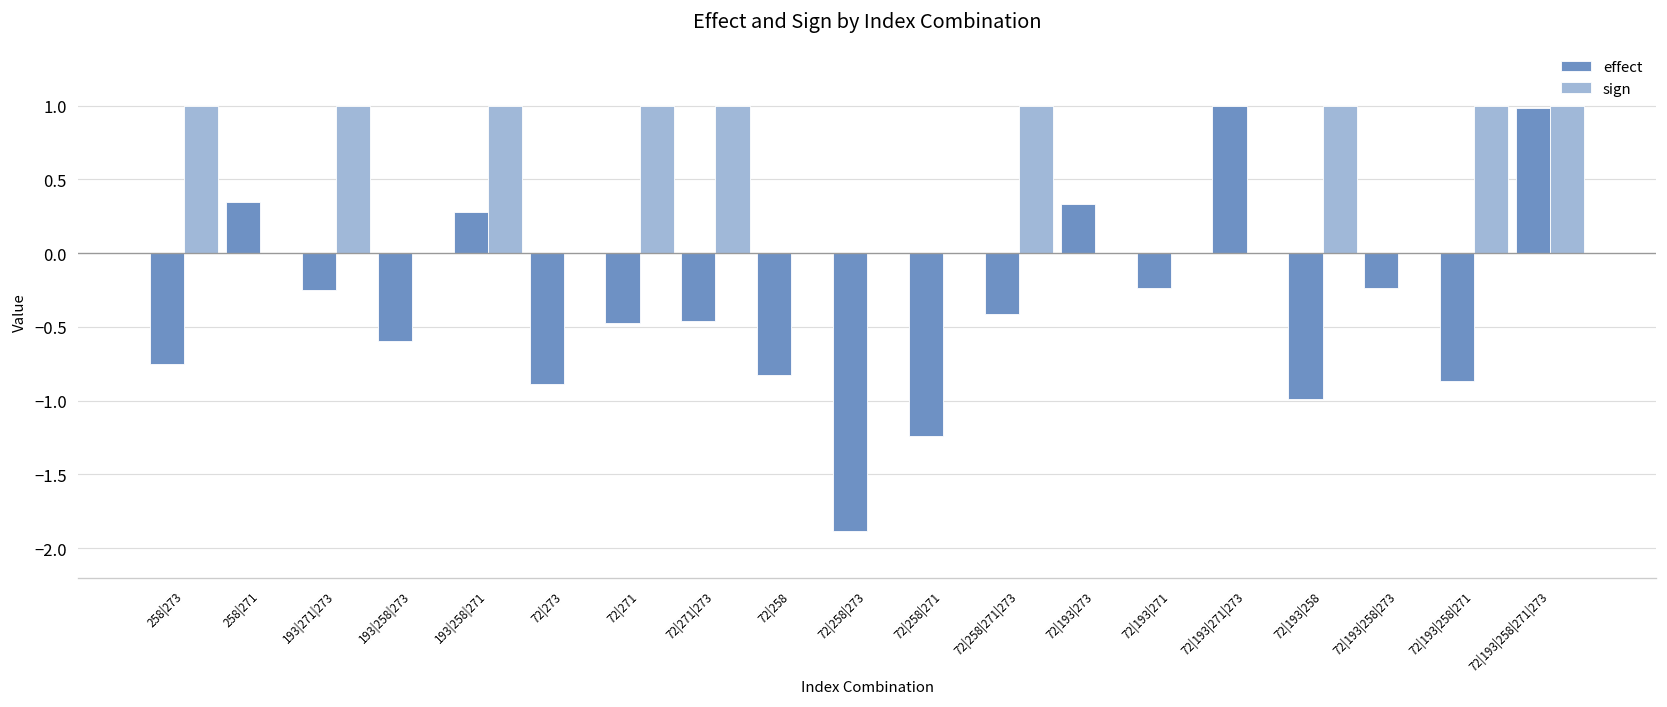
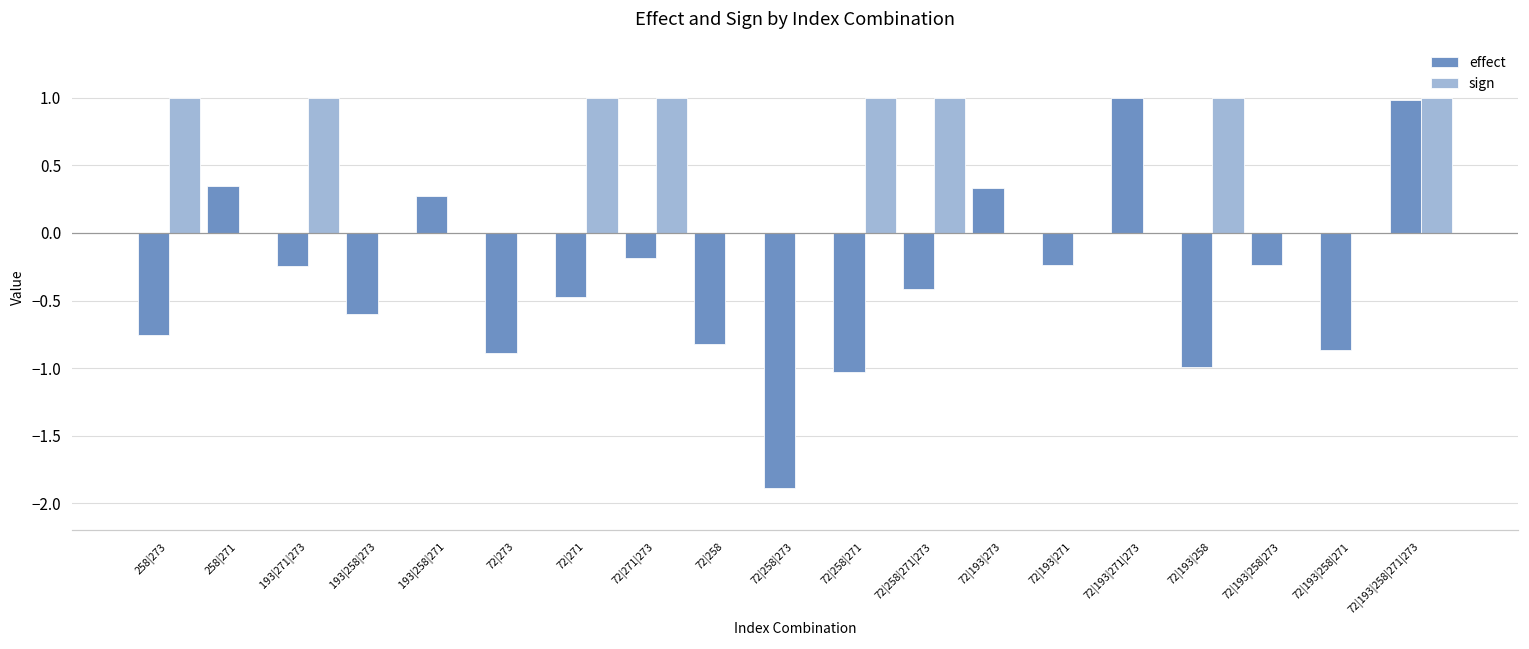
sign, 193|258|271: 1 -> 0
effect, 72|271|273: -0.46 -> -0.18
effect, 72|258|271: -1.24 -> -1.03
sign, 72|258|271: 0 -> 1
sign, 72|193|258|271: 1 -> 0
